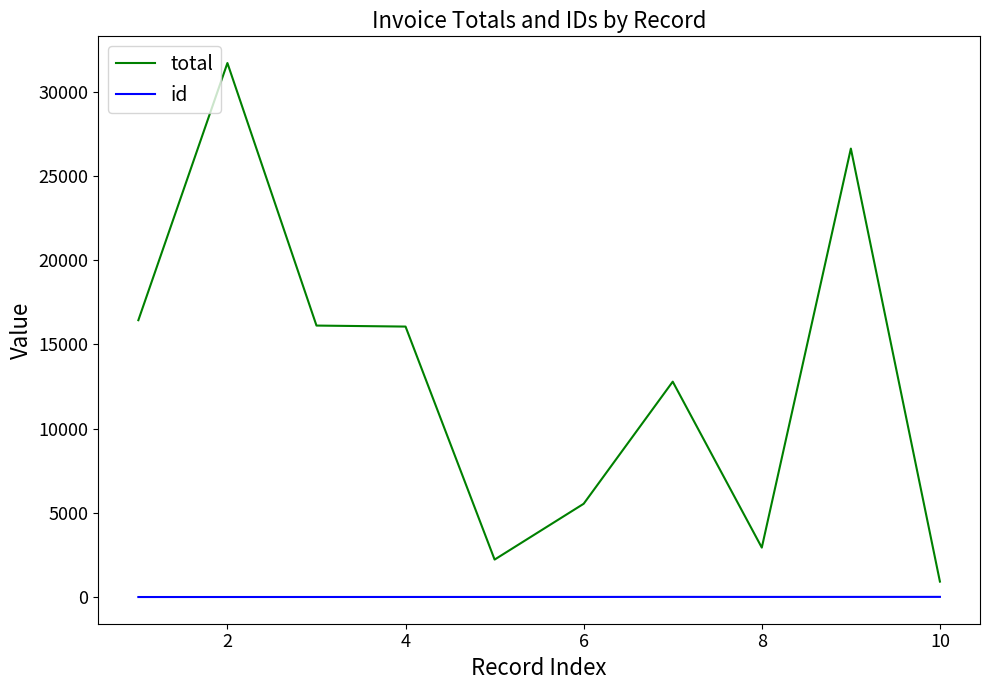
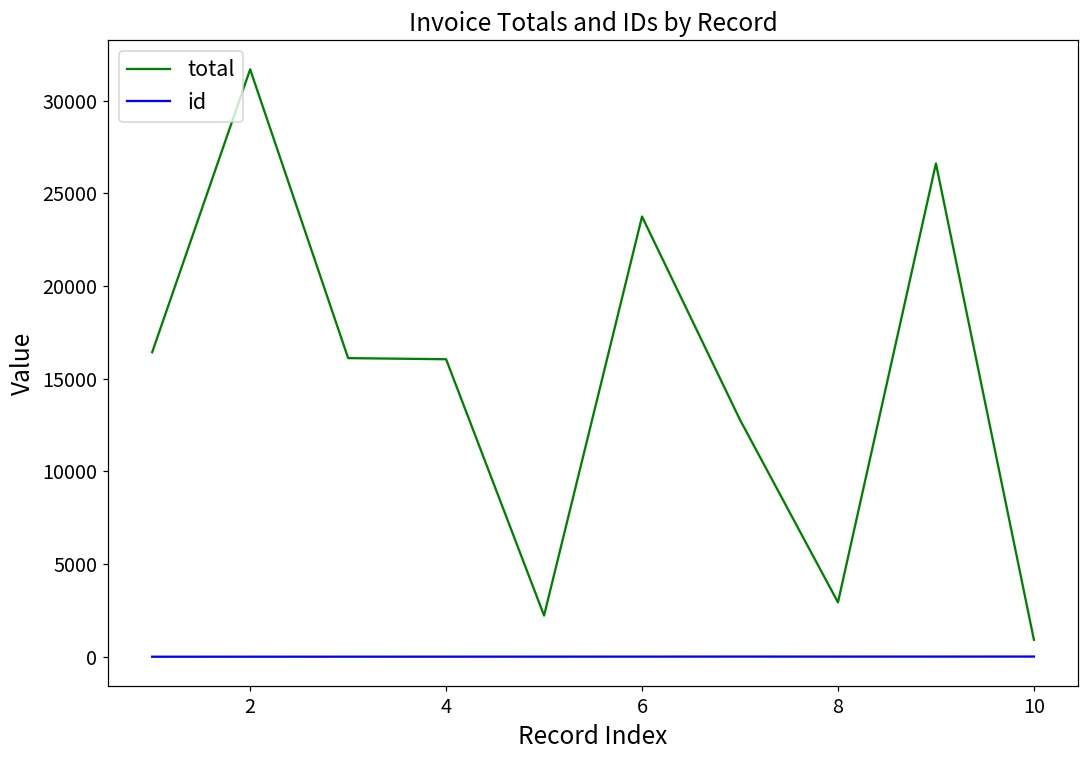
total, 6: 5500 -> 23700
